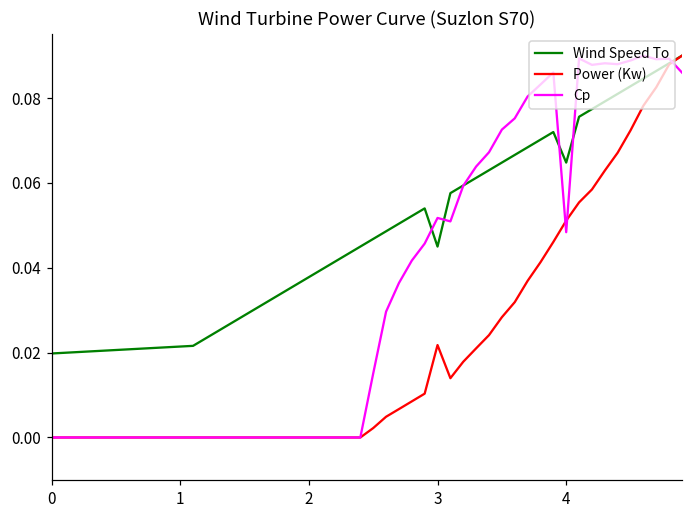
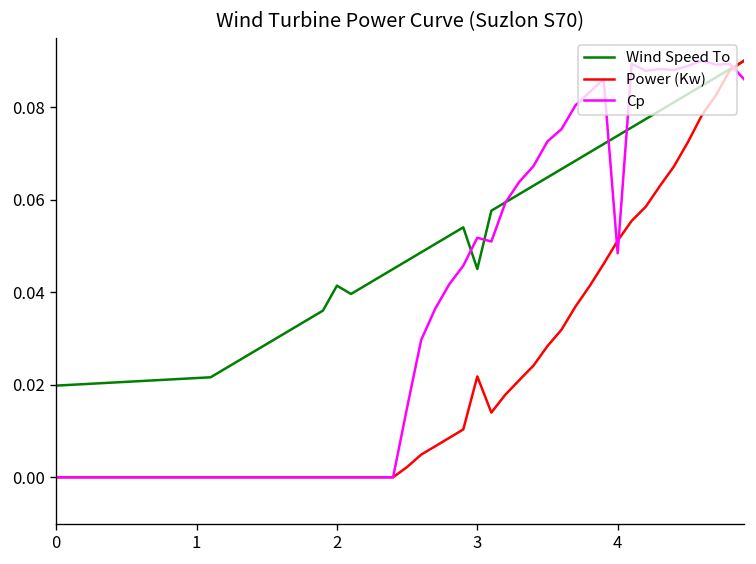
Wind Speed To, 2: 0.038 -> 0.041
Wind Speed To, 4: 0.065 -> 0.074
